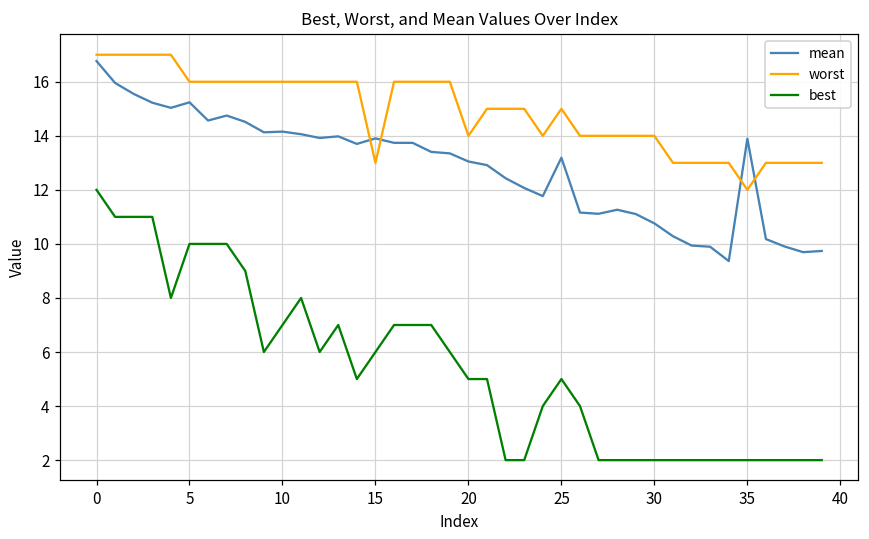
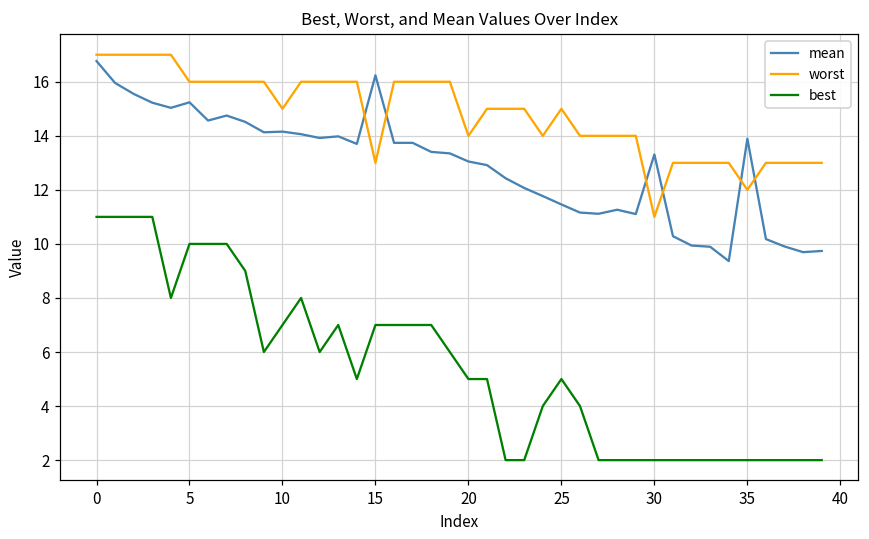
best, 0: 12 -> 11
worst, 10: 16 -> 15
mean, 15: 13.9 -> 16.2
best, 15: 6 -> 7
mean, 25: 13.2 -> 11.5
mean, 30: 10.8 -> 13.3
worst, 30: 14 -> 11
